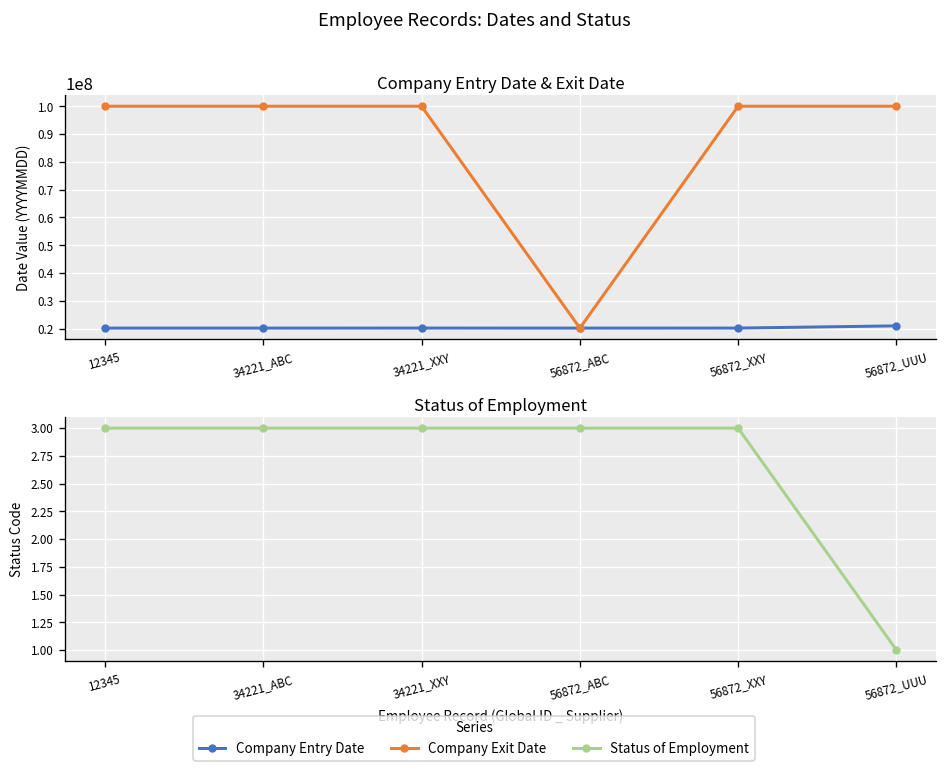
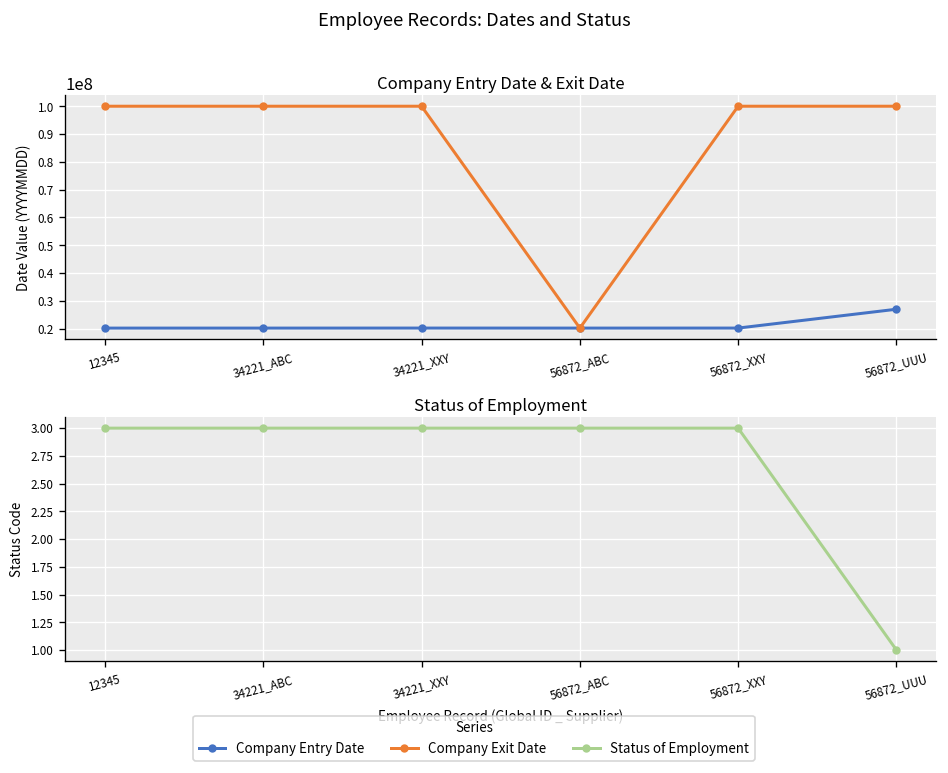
Company Entry Date & Exit Date, Company Entry Date, 56872_UUU: 21000000 -> 27000000
